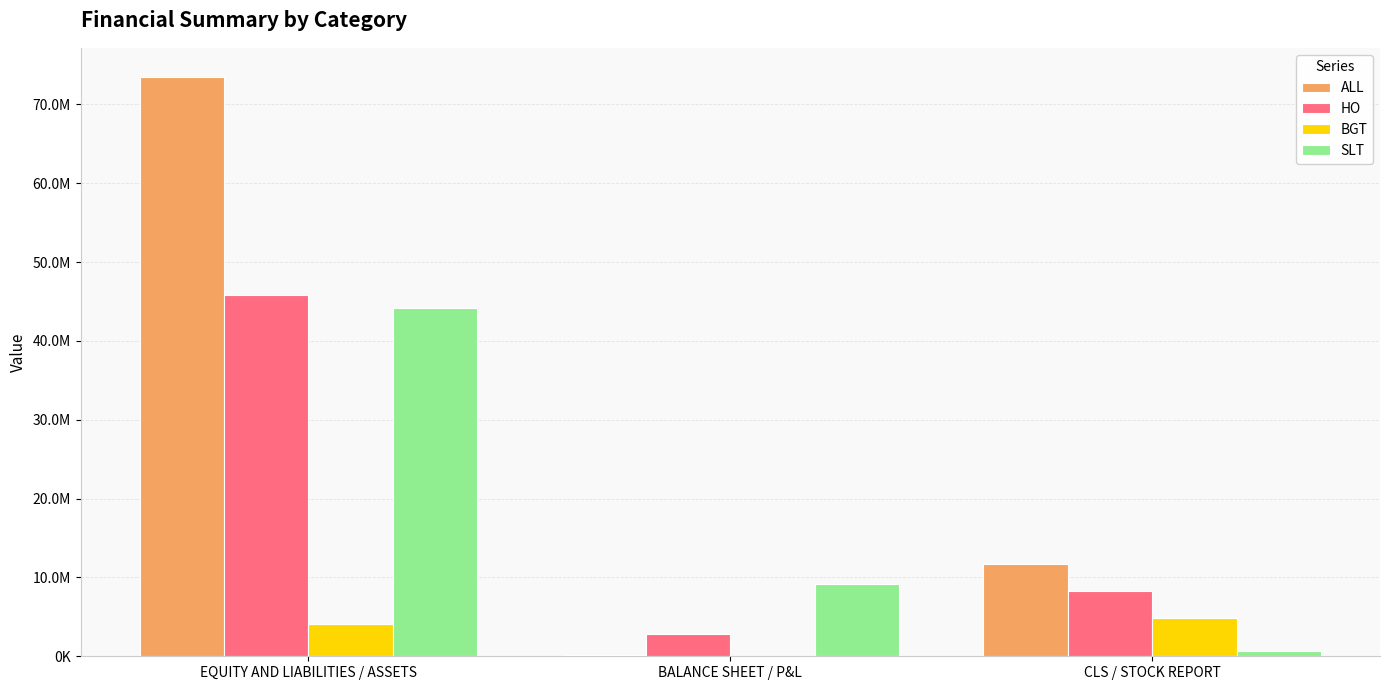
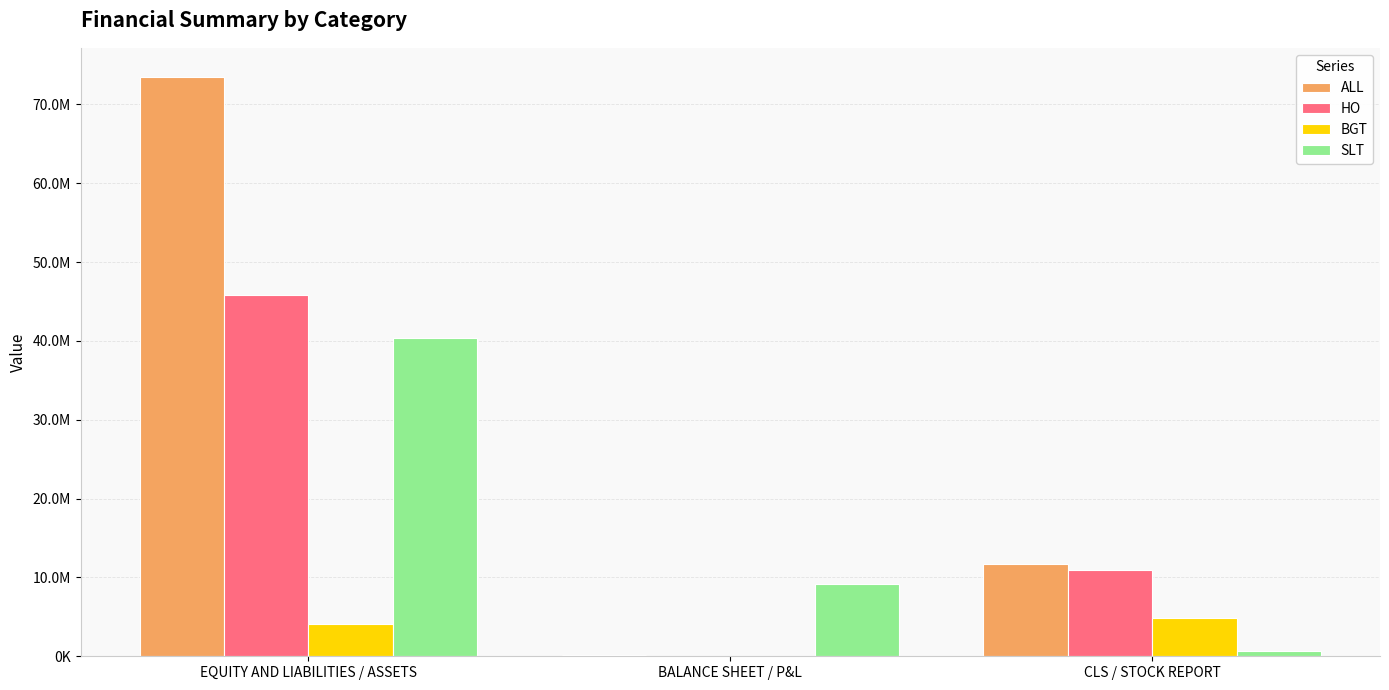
SLT, EQUITY AND LIABILITIES / ASSETS: 44000000 -> 40000000
HO, BALANCE SHEET / P&L: 3000000 -> 0
HO, CLS / STOCK REPORT: 8000000 -> 11000000
